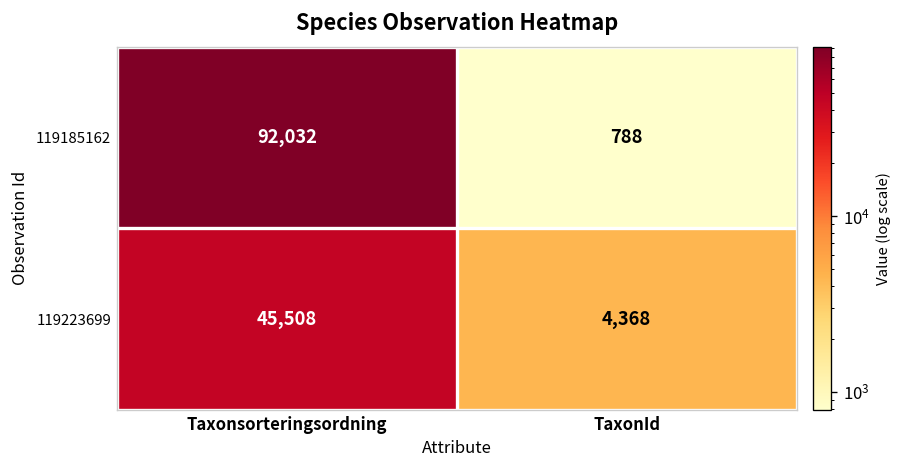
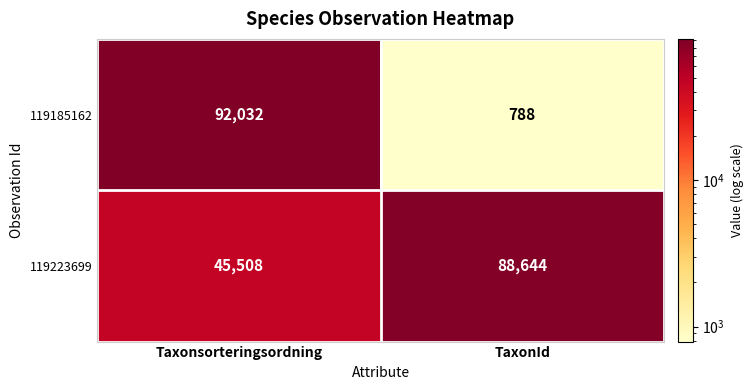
119223699, TaxonId: 4,368 -> 88,644
